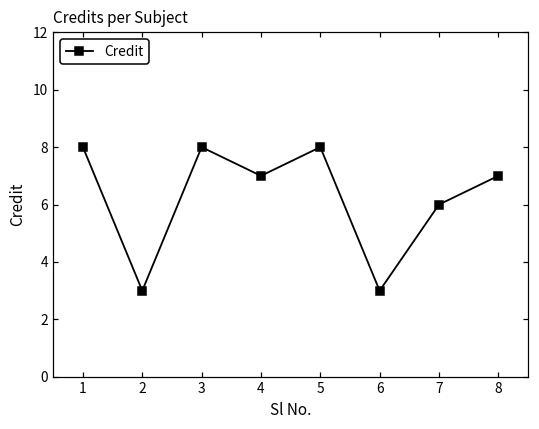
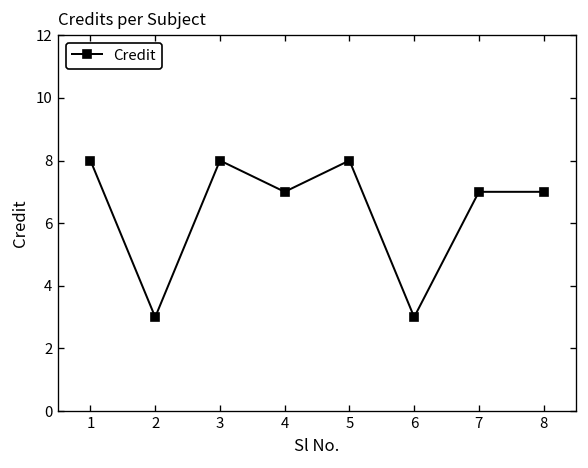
7: 6 -> 7
